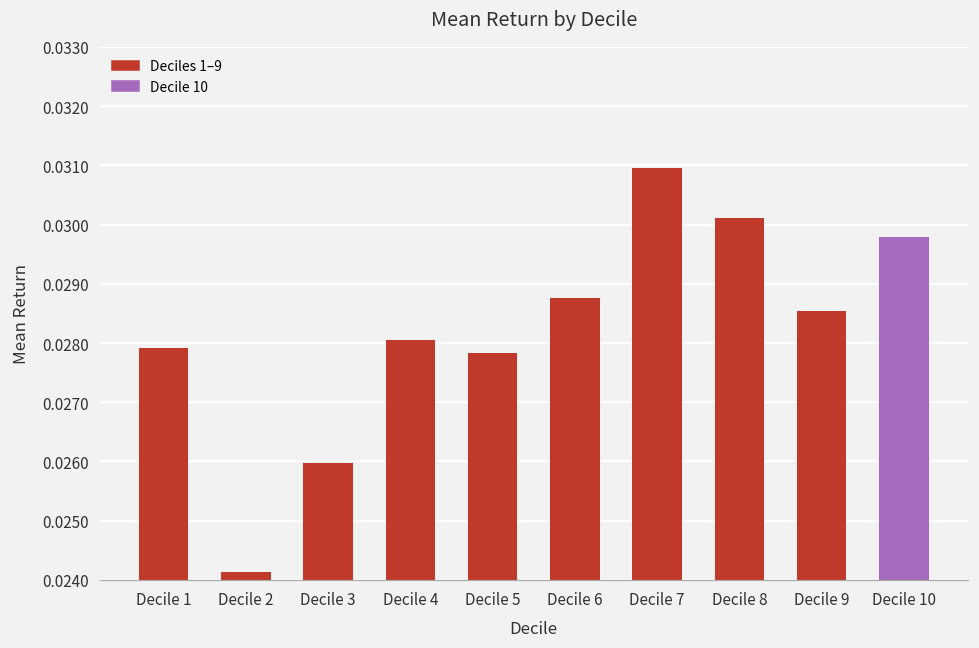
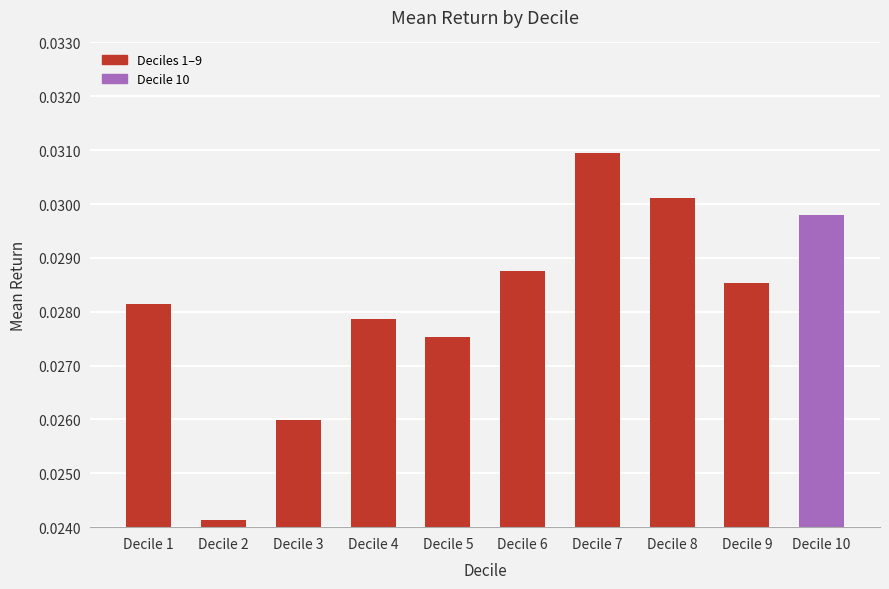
Decile 1: 0.0279 -> 0.0281
Decile 4: 0.0281 -> 0.0279
Decile 5: 0.0278 -> 0.0275
